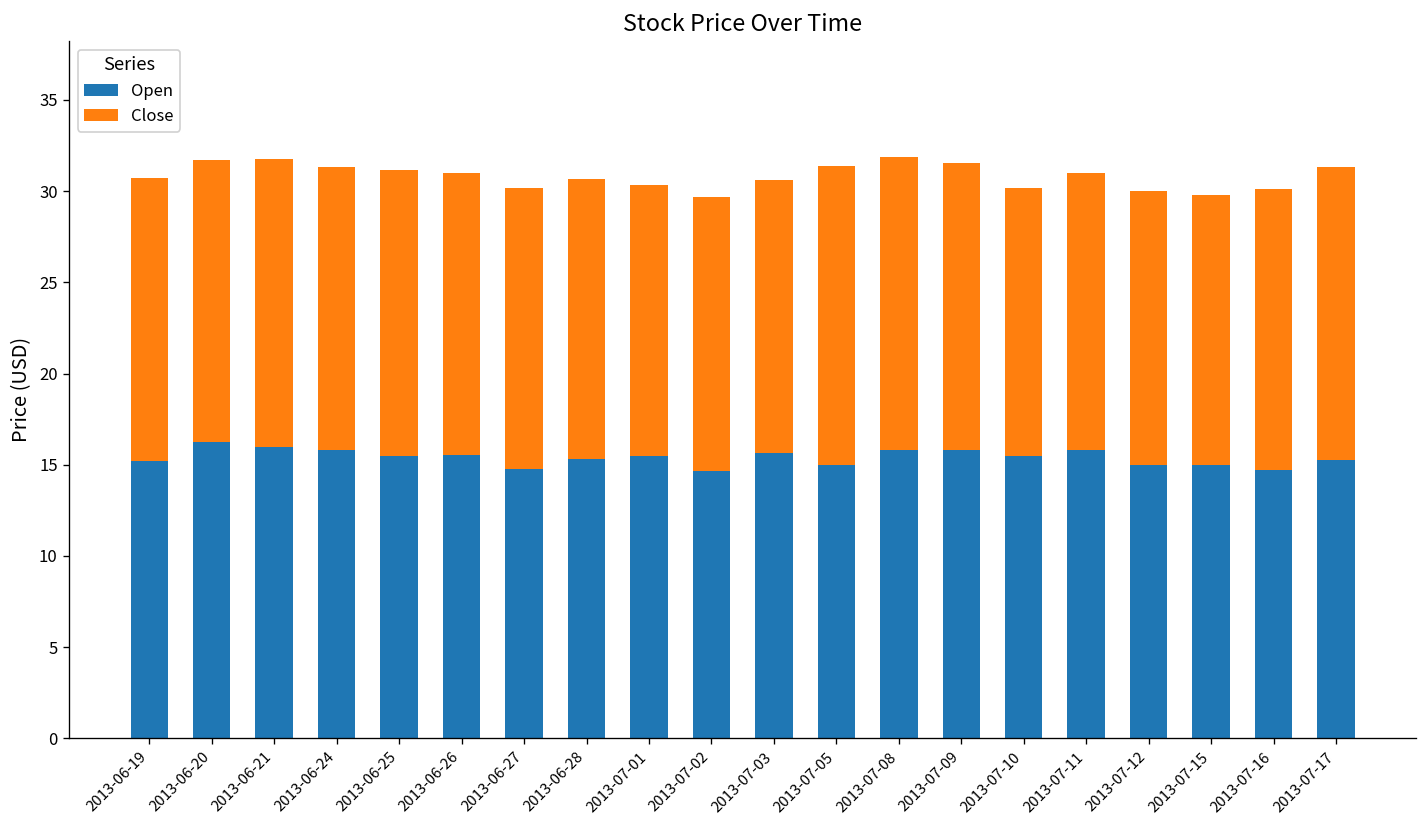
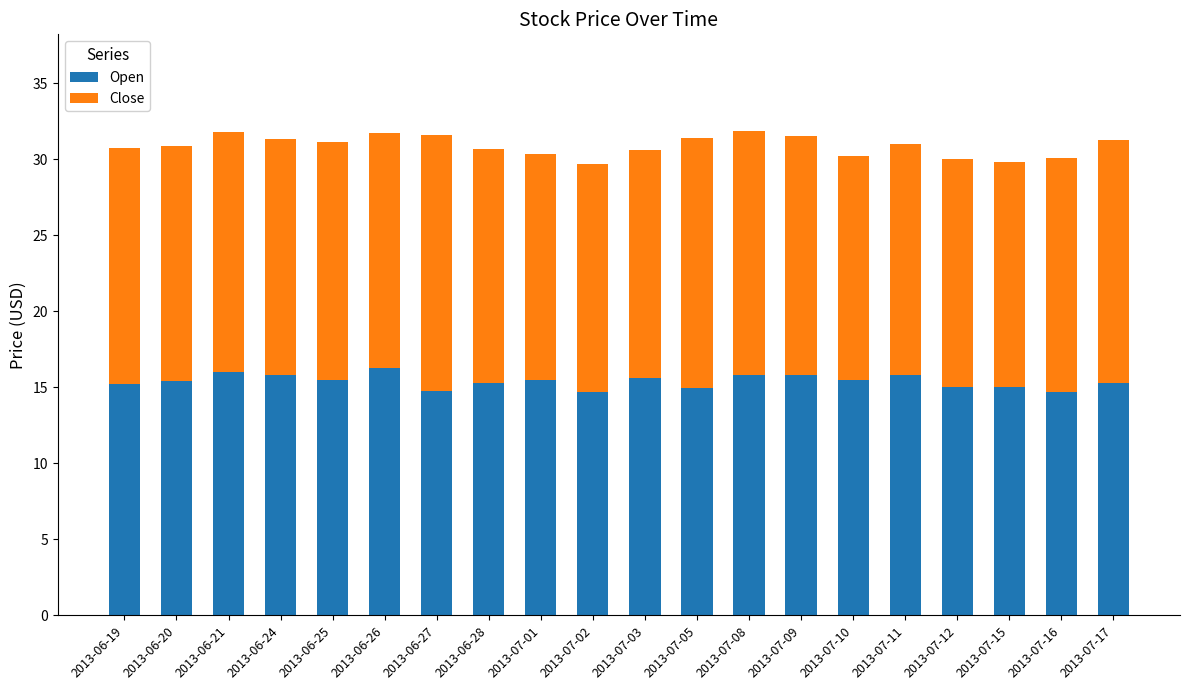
Open, 2013-06-20: 16.3 -> 15.4
Open, 2013-06-26: 15.5 -> 16.3
Close, 2013-06-27: 15.4 -> 16.8
